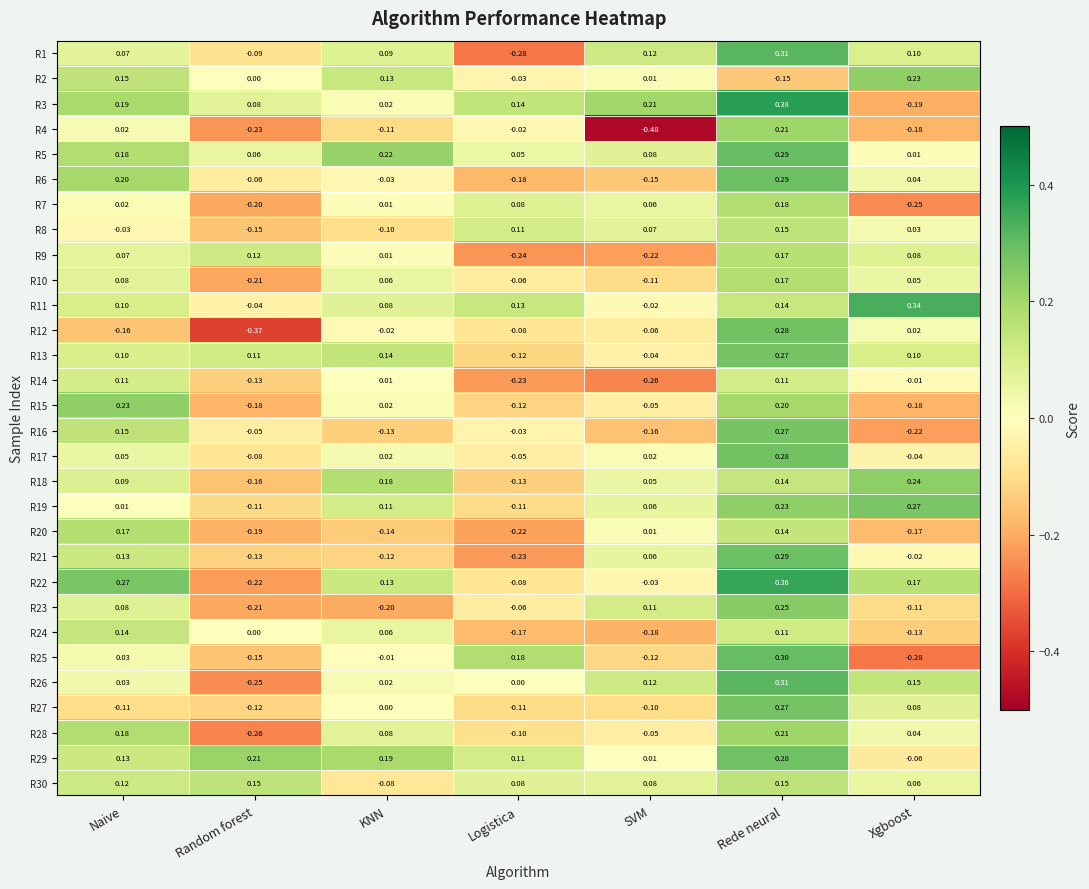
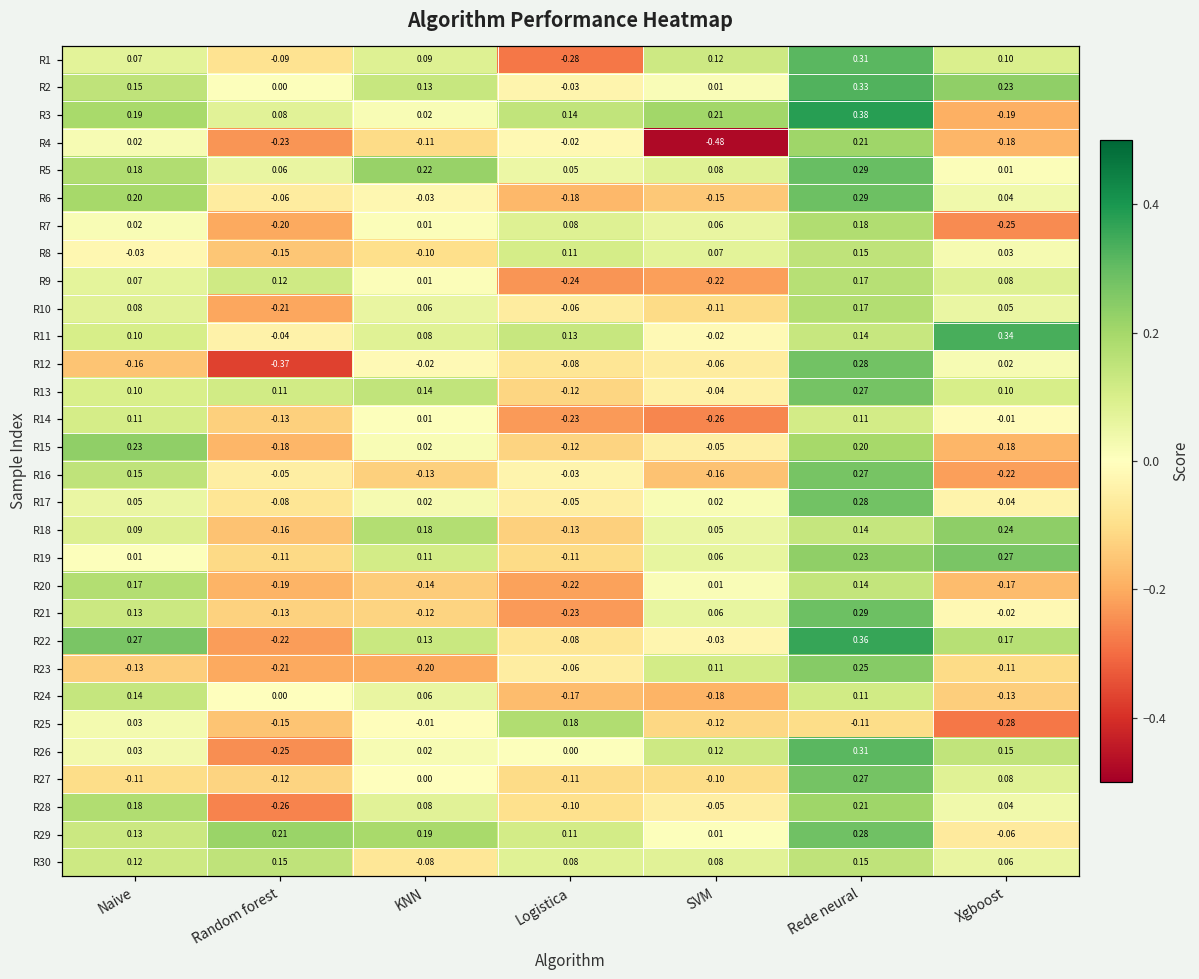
R2, Rede neural: -0.15 -> 0.33
R23, Naive: 0.08 -> -0.13
R25, Rede neural: 0.30 -> -0.11
